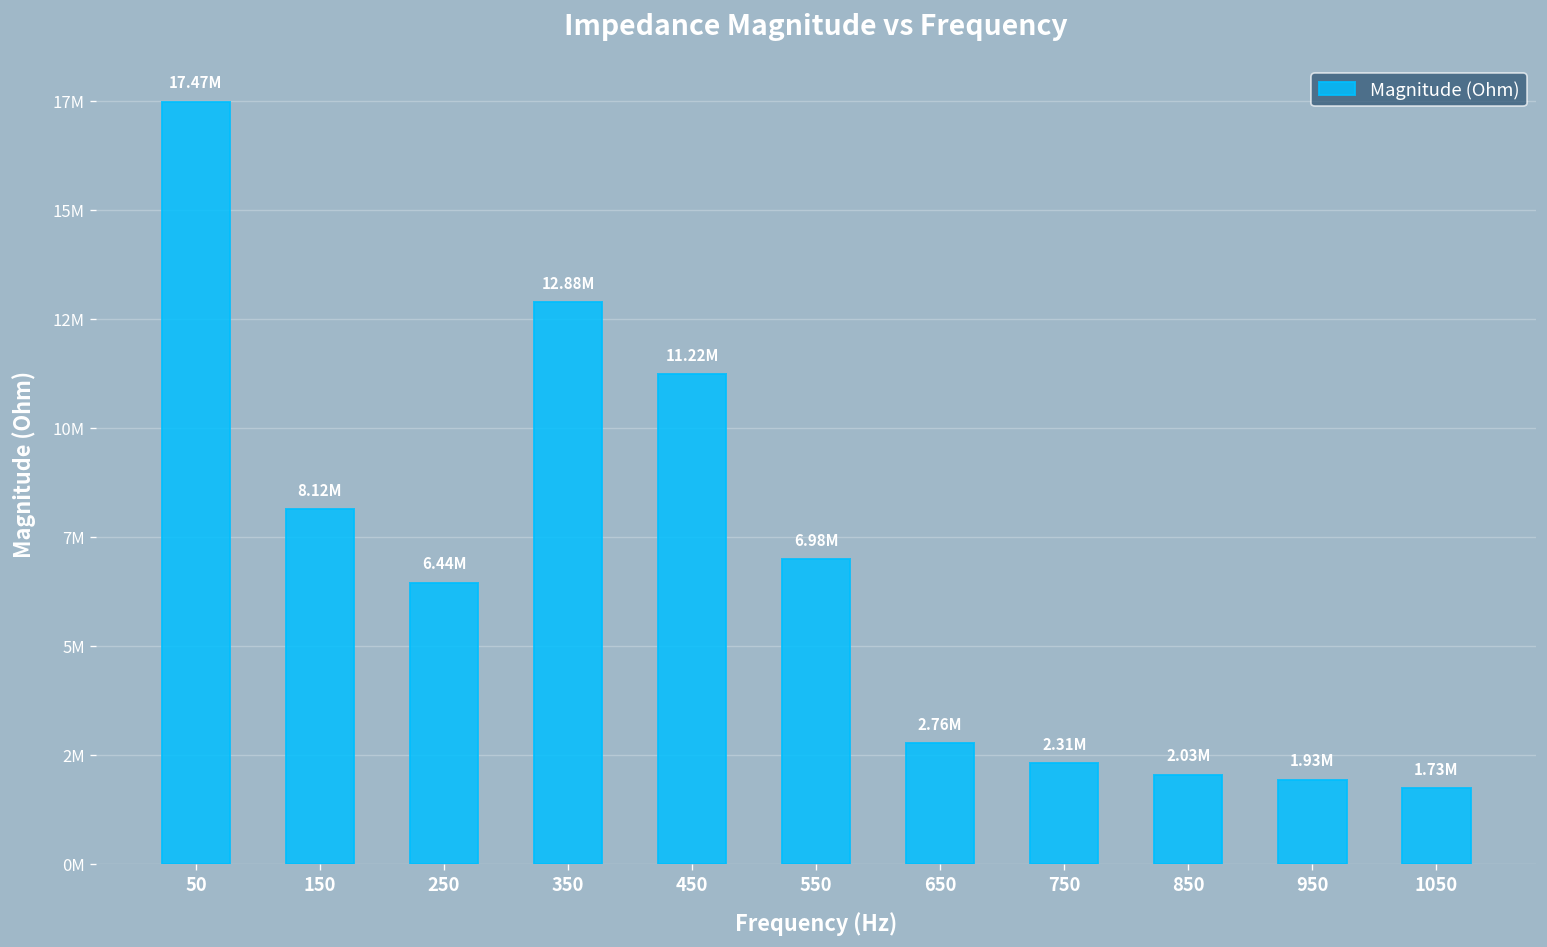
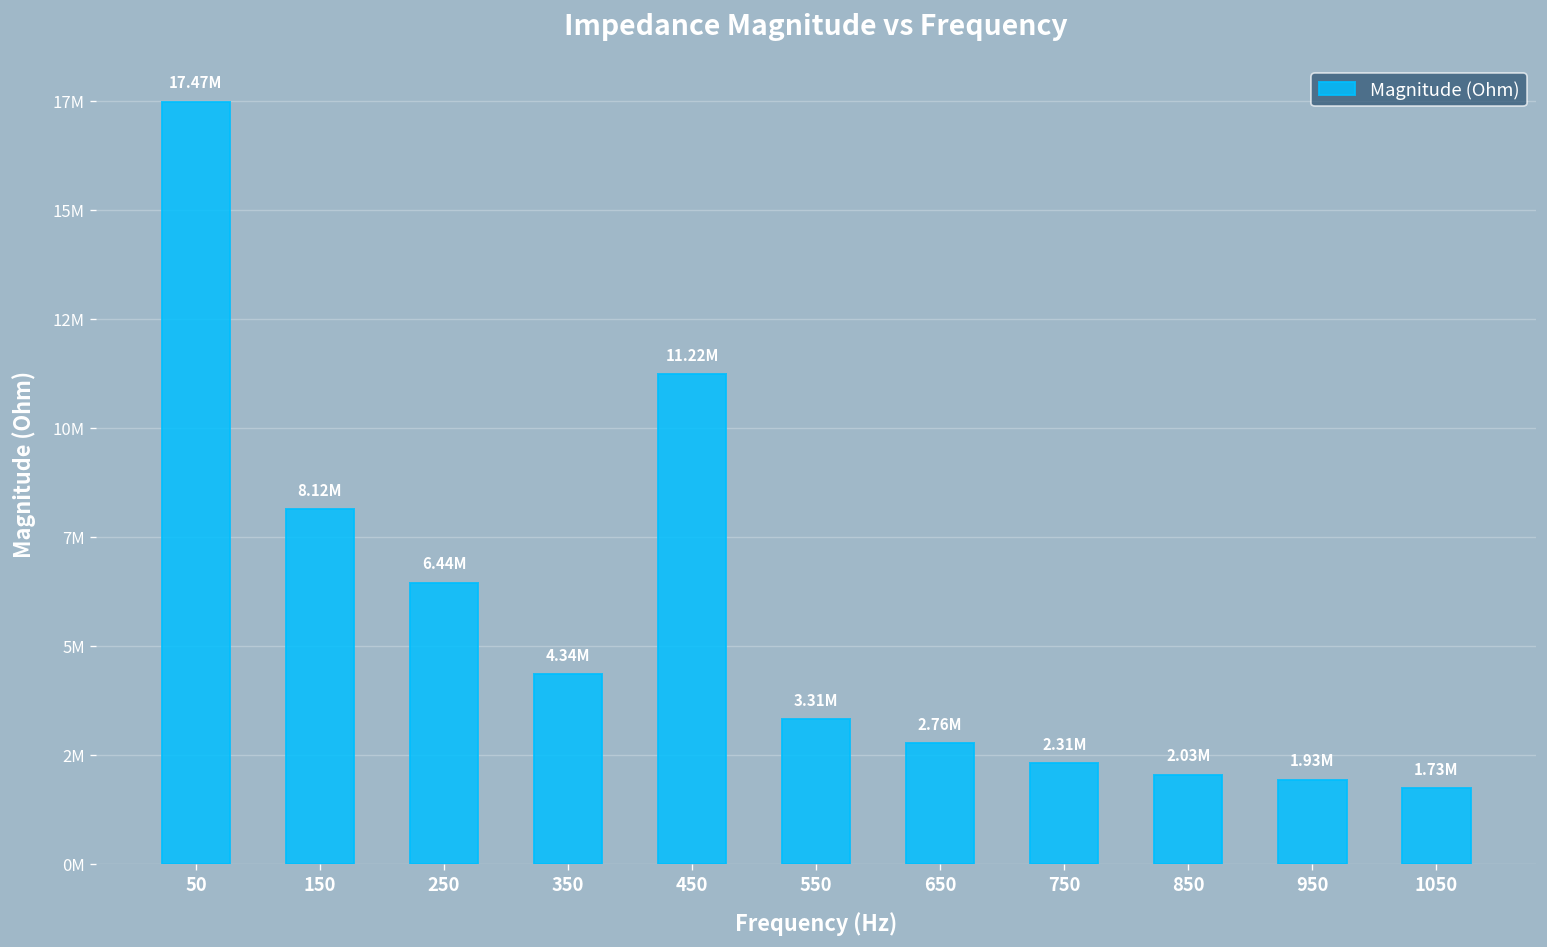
350: 12.88M -> 4.34M
550: 6.98M -> 3.31M
